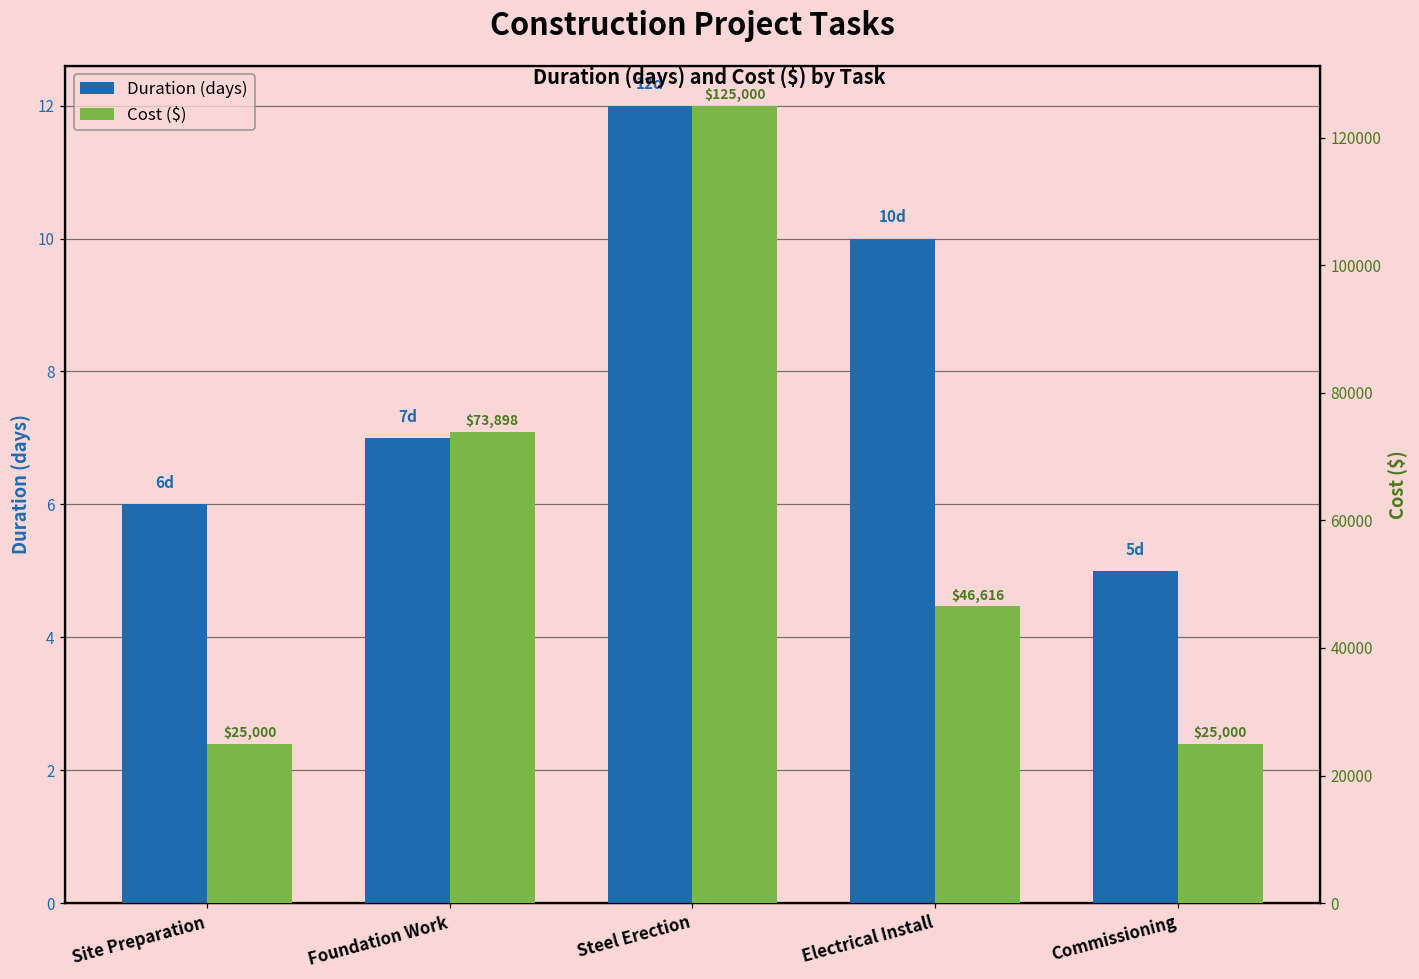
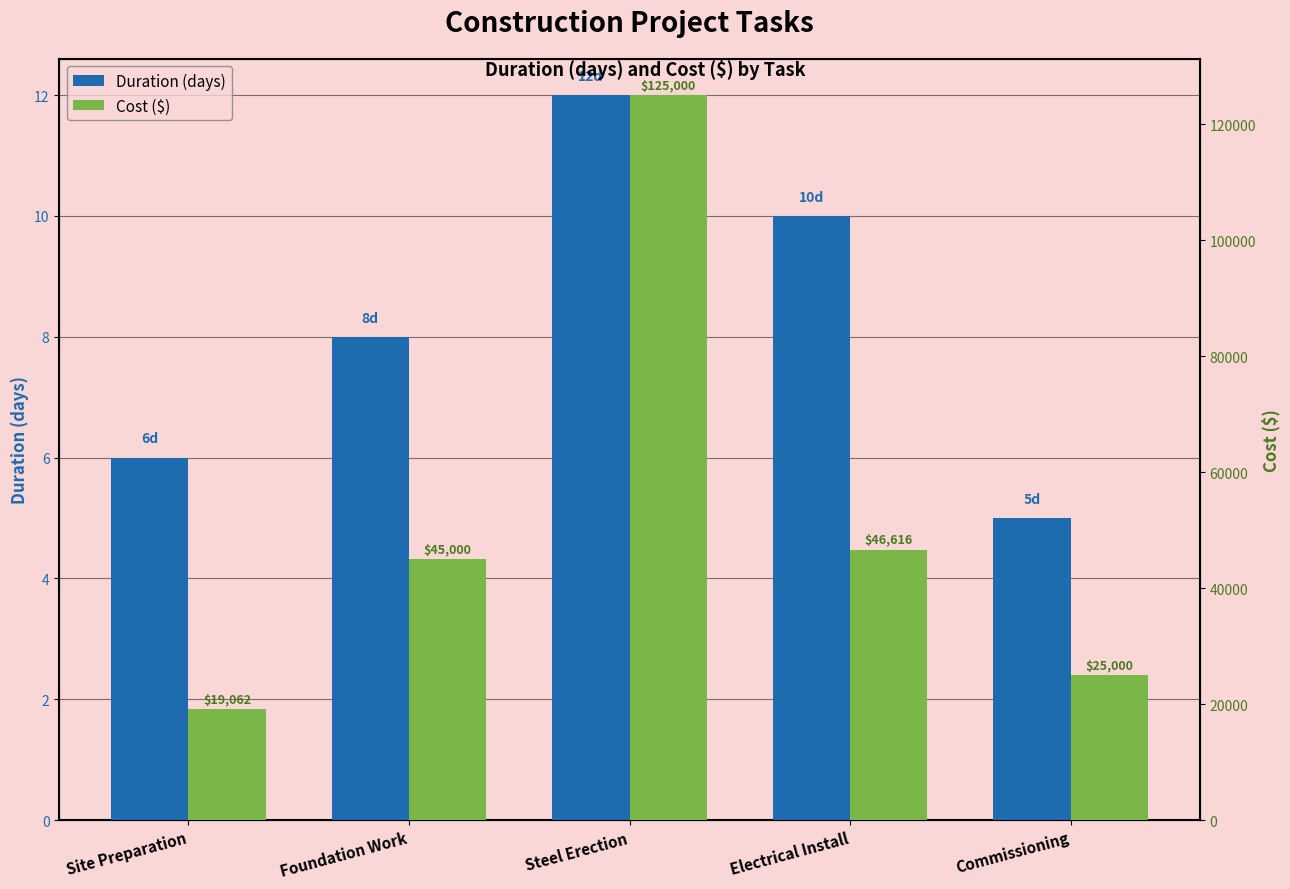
Duration (days), Foundation Work: 7d -> 8d
Cost ($), Site Preparation: $25,000 -> $19,062
Cost ($), Foundation Work: $73,898 -> $45,000
